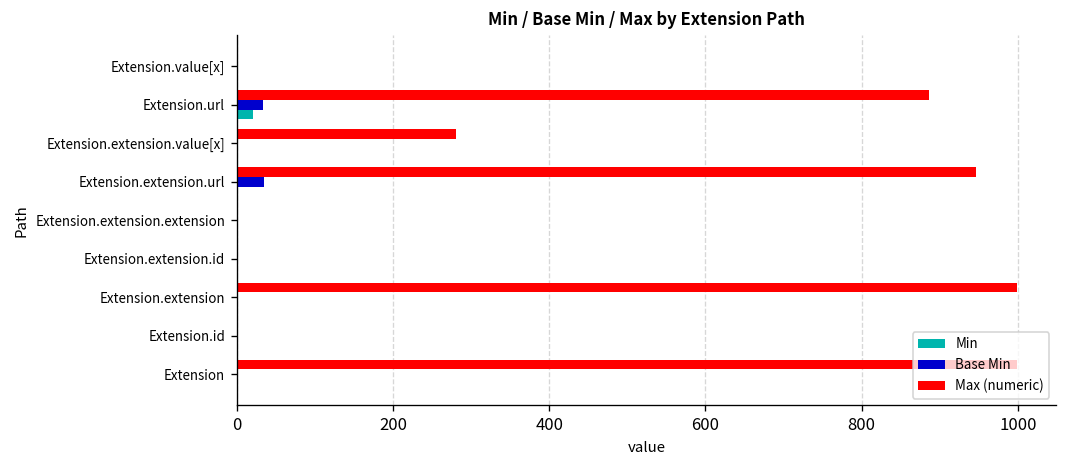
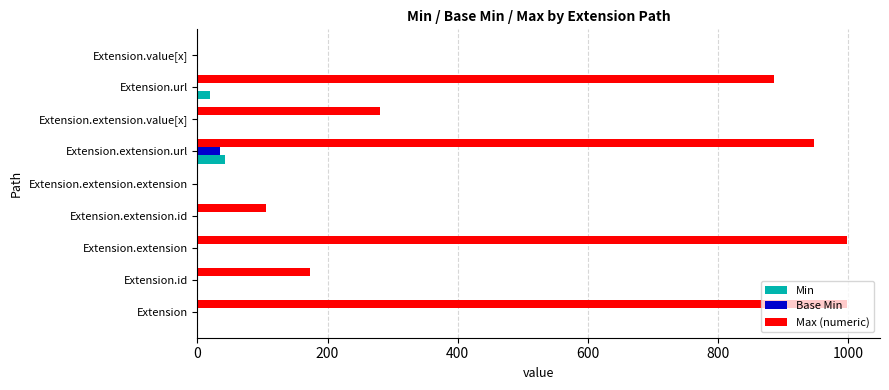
Base Min, Extension.url: 30 -> 0
Min, Extension.extension.url: 0 -> 40
Max (numeric), Extension.extension.id: 0 -> 110
Max (numeric), Extension.id: 0 -> 170
